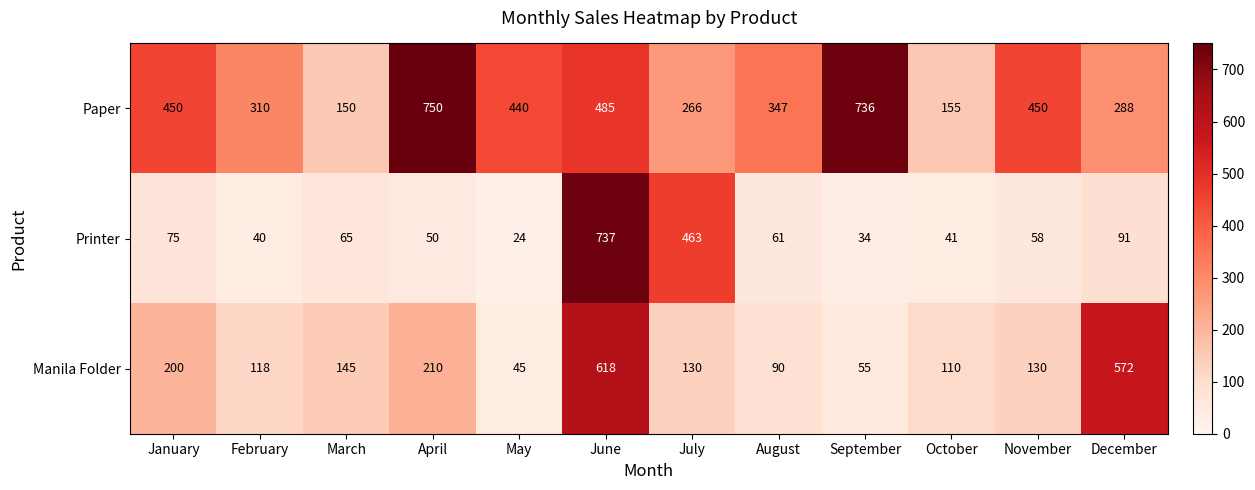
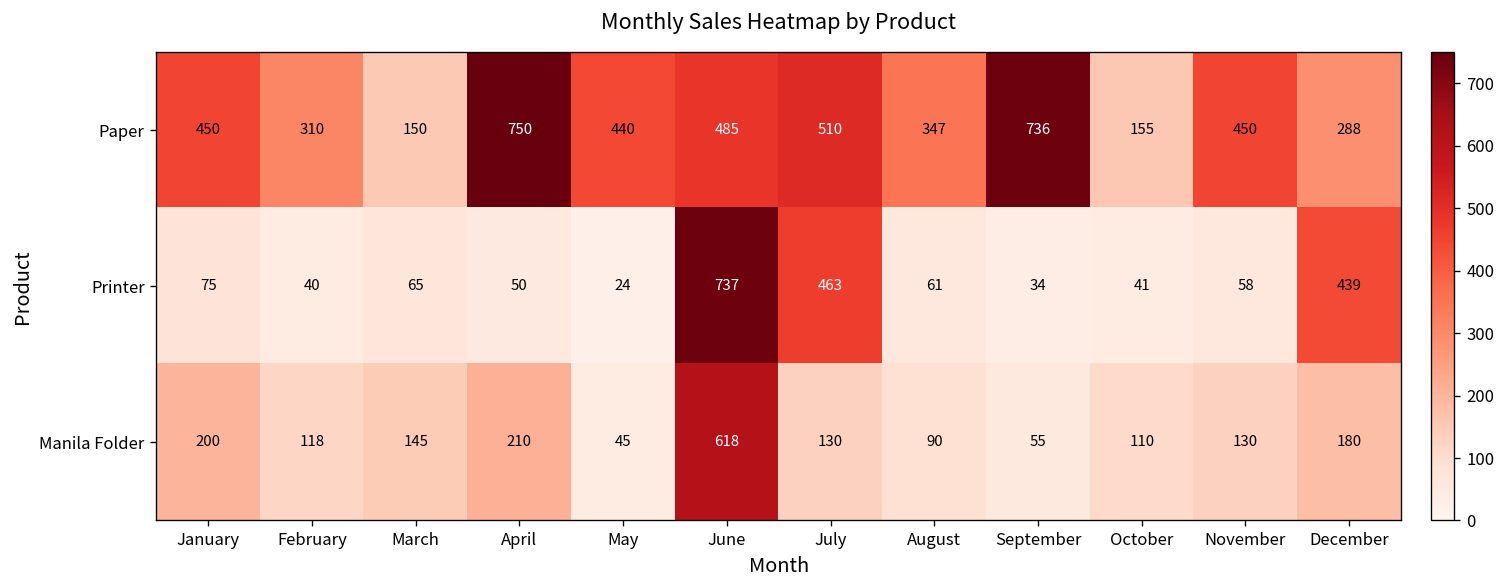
Paper, July: 266 -> 510
Printer, December: 91 -> 439
Manila Folder, December: 572 -> 180
